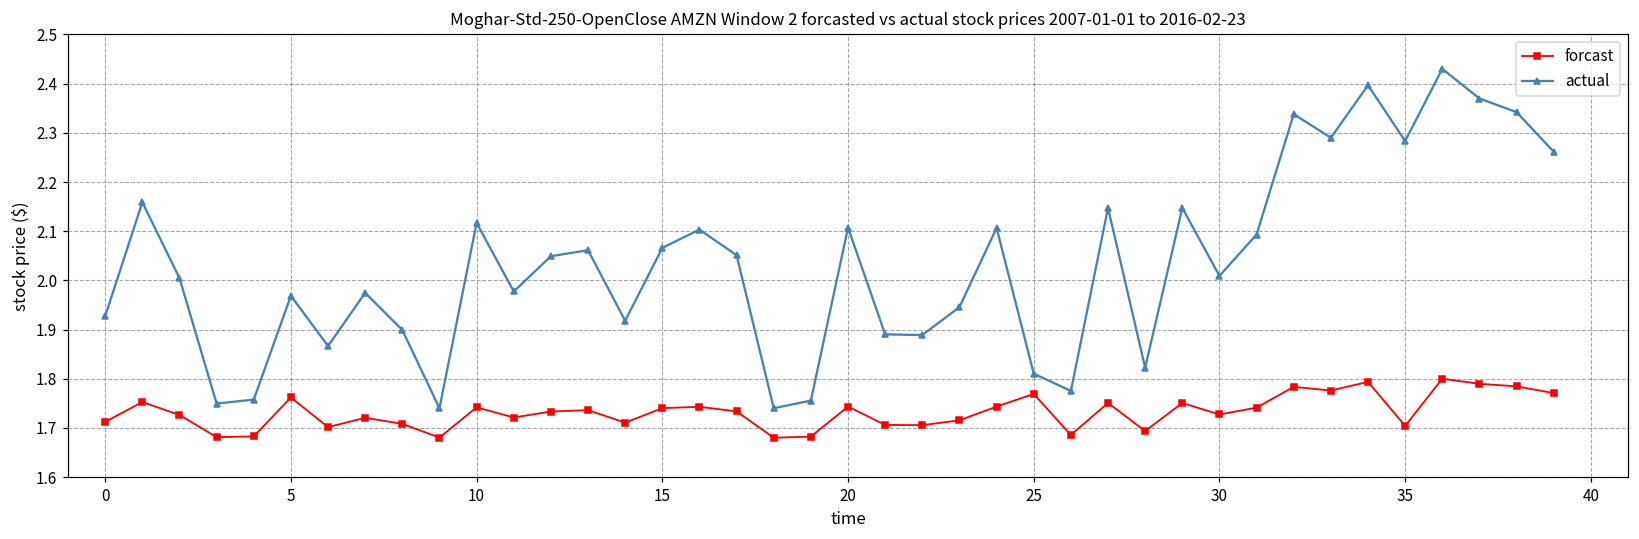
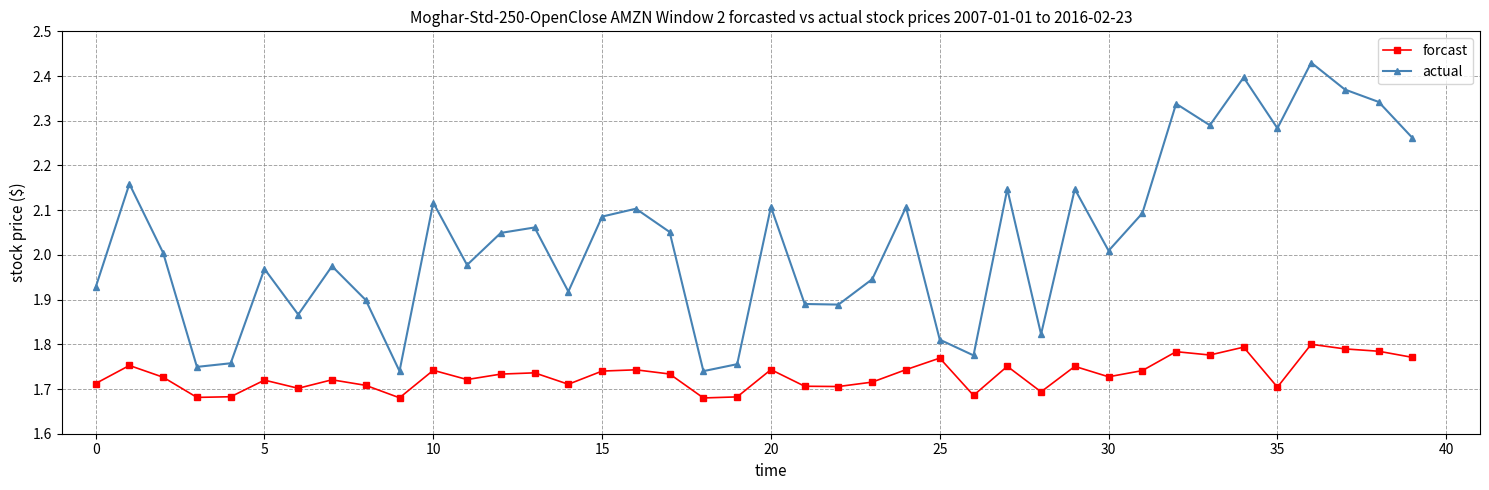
forcast, 5: 1.76 -> 1.72
actual, 15: 2.07 -> 2.09
